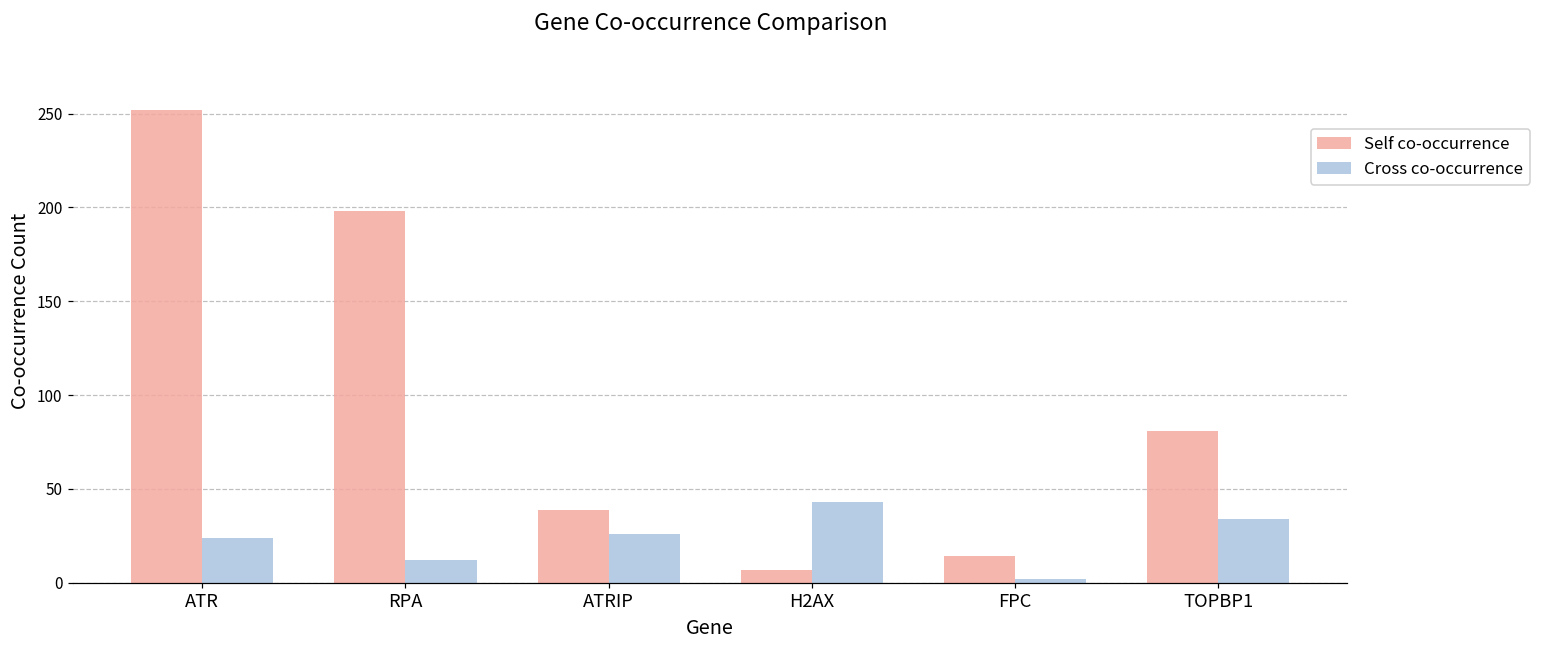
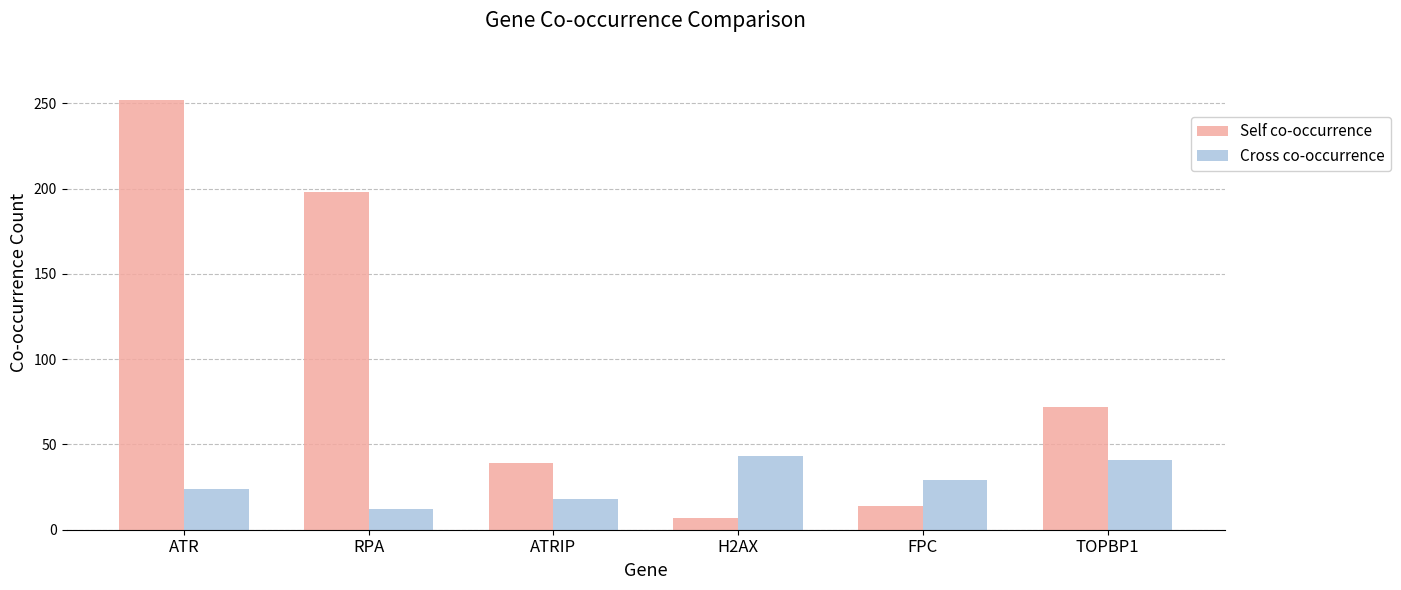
Cross co-occurrence, ATRIP: 26 -> 18
Cross co-occurrence, FPC: 2 -> 29
Self co-occurrence, TOPBP1: 81 -> 72
Cross co-occurrence, TOPBP1: 34 -> 41
